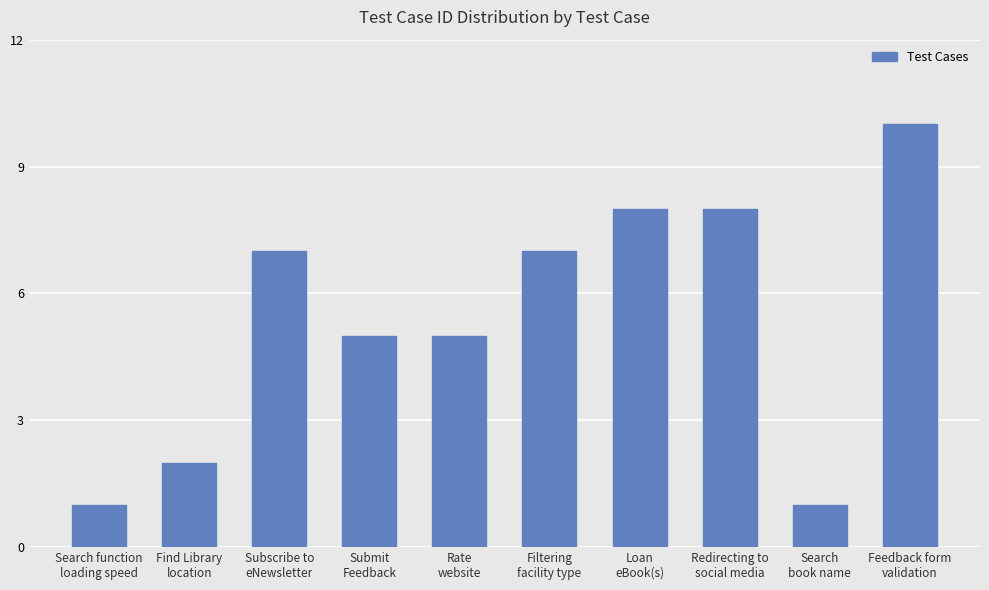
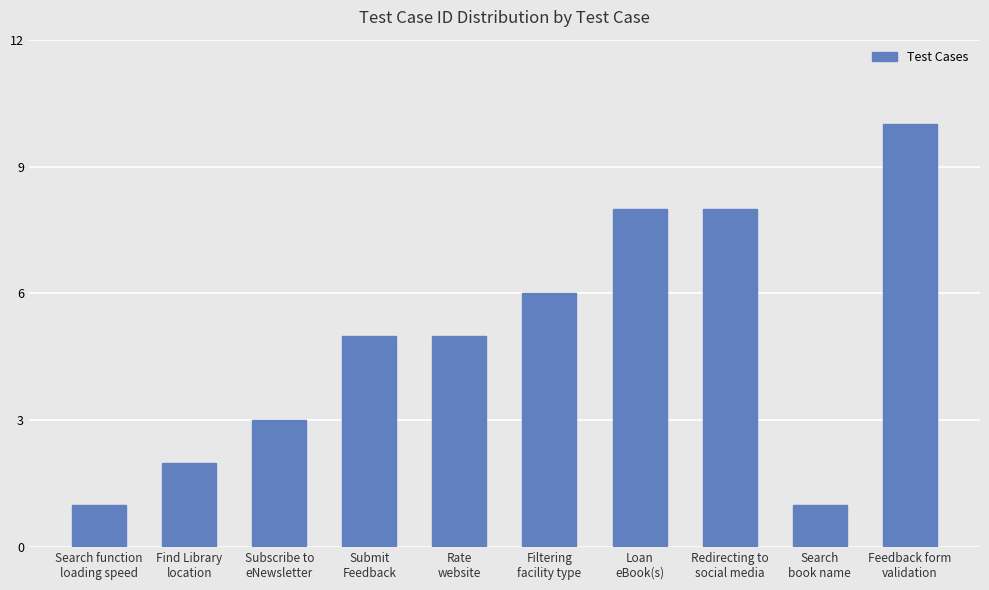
Subscribe to eNewsletter: 7 -> 3
Filtering facility type: 7 -> 6
